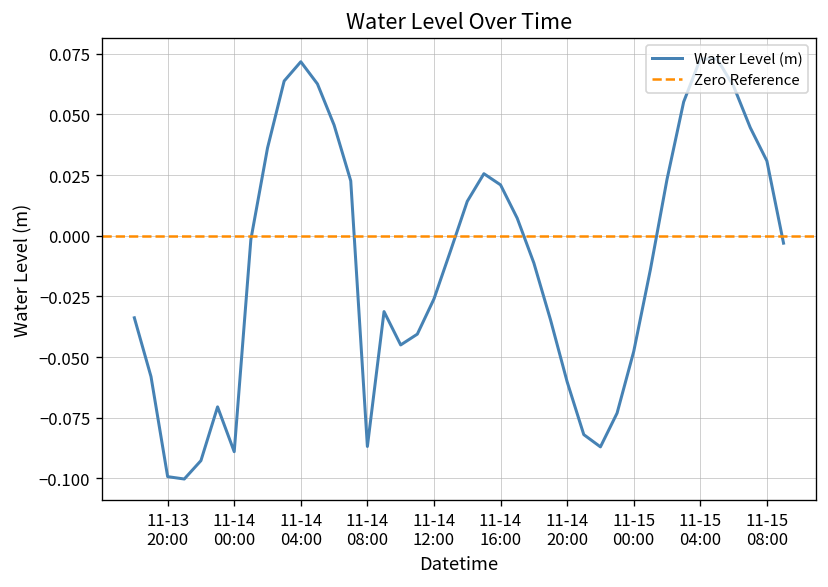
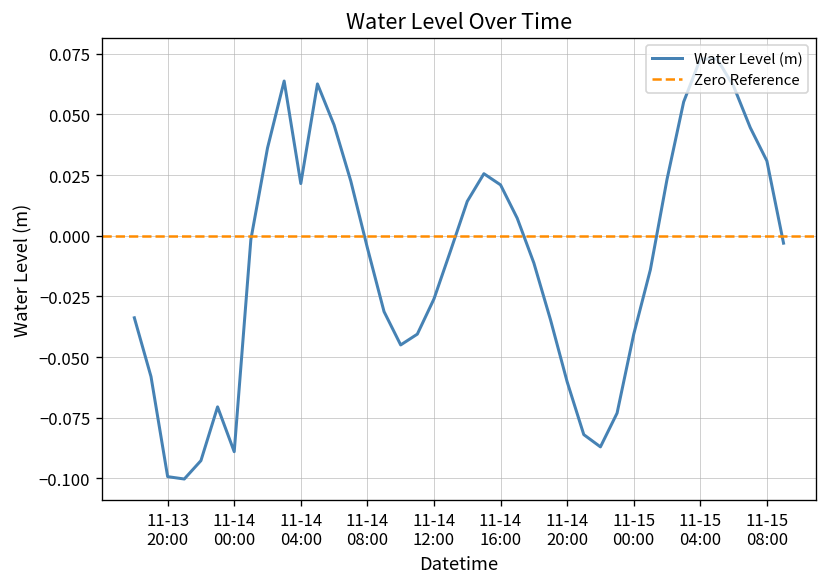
11-14 04:00: 0.072 -> 0.021
11-14 08:00: -0.087 -> -0.005
11-15 00:00: -0.048 -> -0.041
